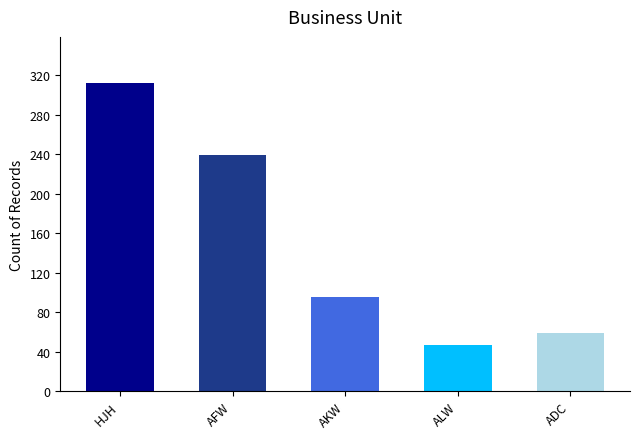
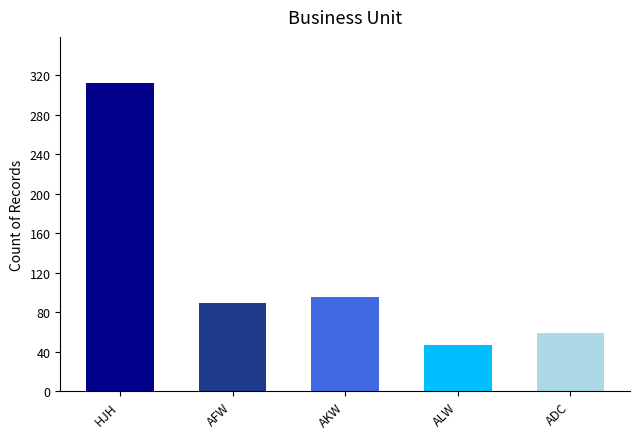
AFW: 240 -> 90
